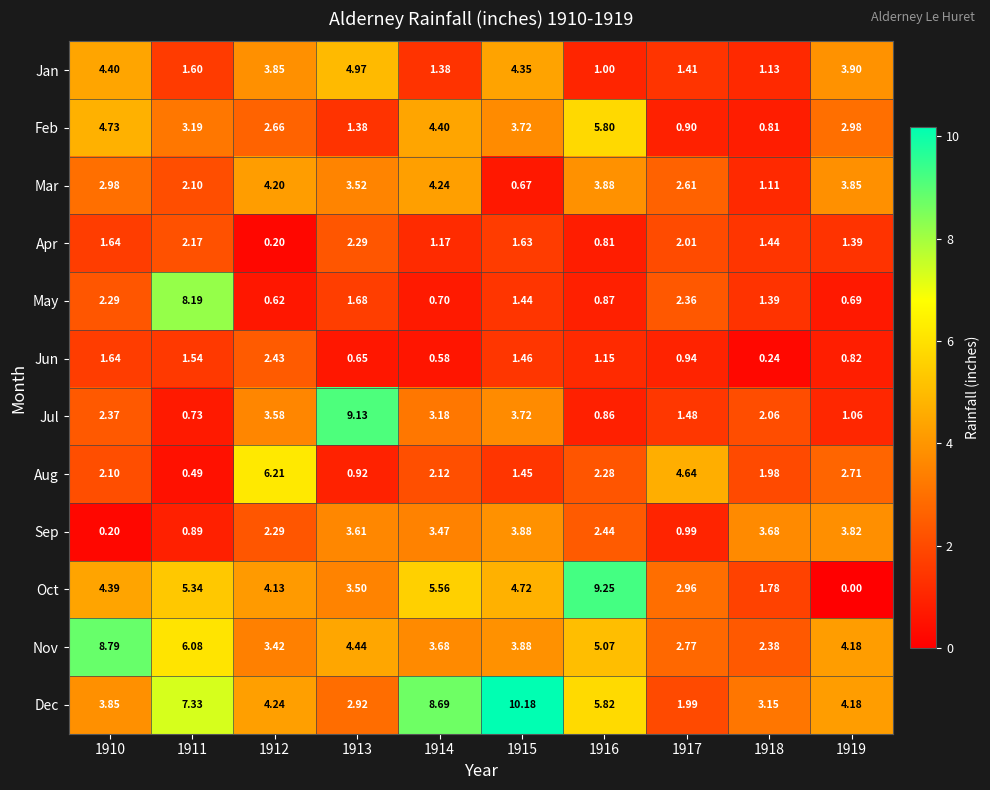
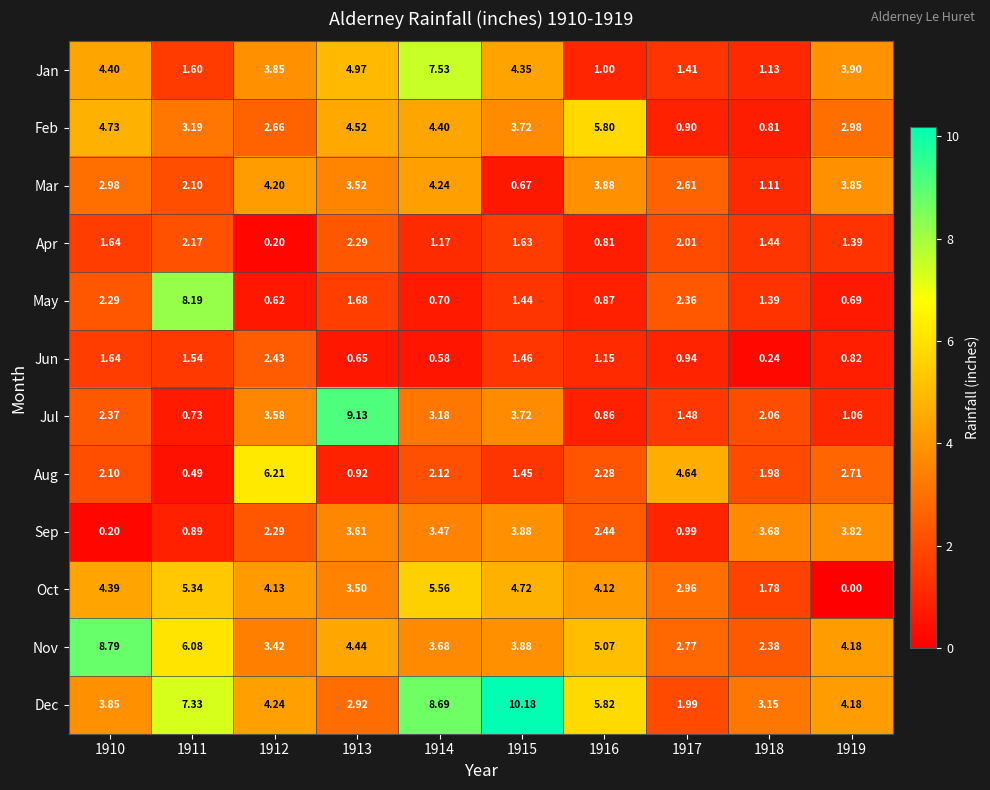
Jan, 1914: 1.38 -> 7.53
Feb, 1913: 1.38 -> 4.52
Oct, 1916: 9.25 -> 4.12
